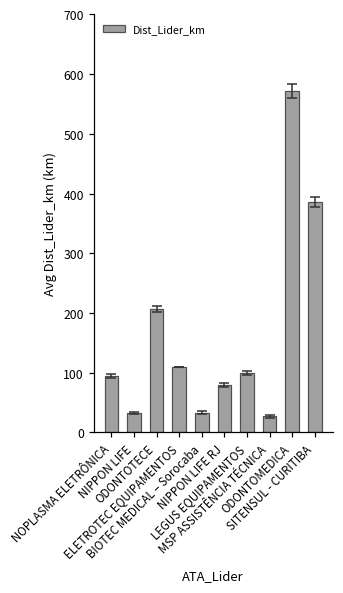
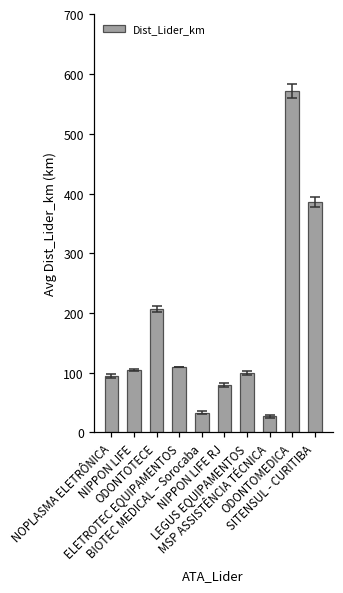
Dist_Lider_km, NIPPON LIFE: 30 -> 100
